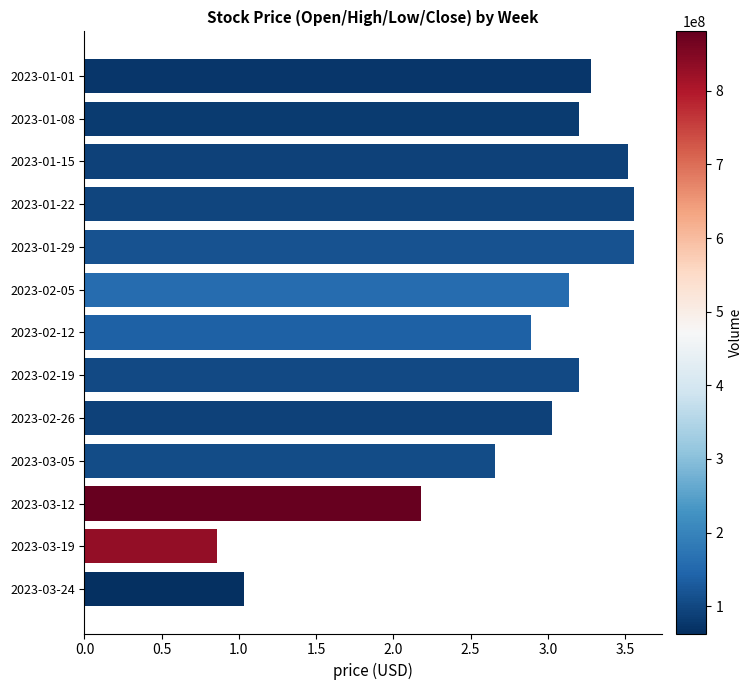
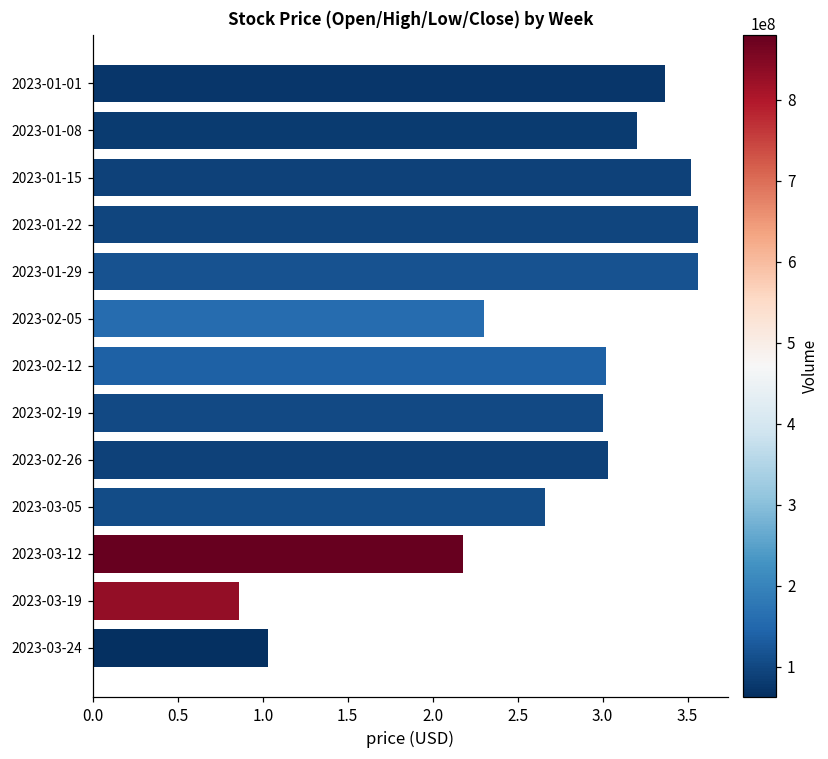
2023-01-01: 3.28 -> 3.37
2023-02-05: 3.14 -> 2.30
2023-02-12: 2.89 -> 3.02
2023-02-19: 3.2 -> 3.0
